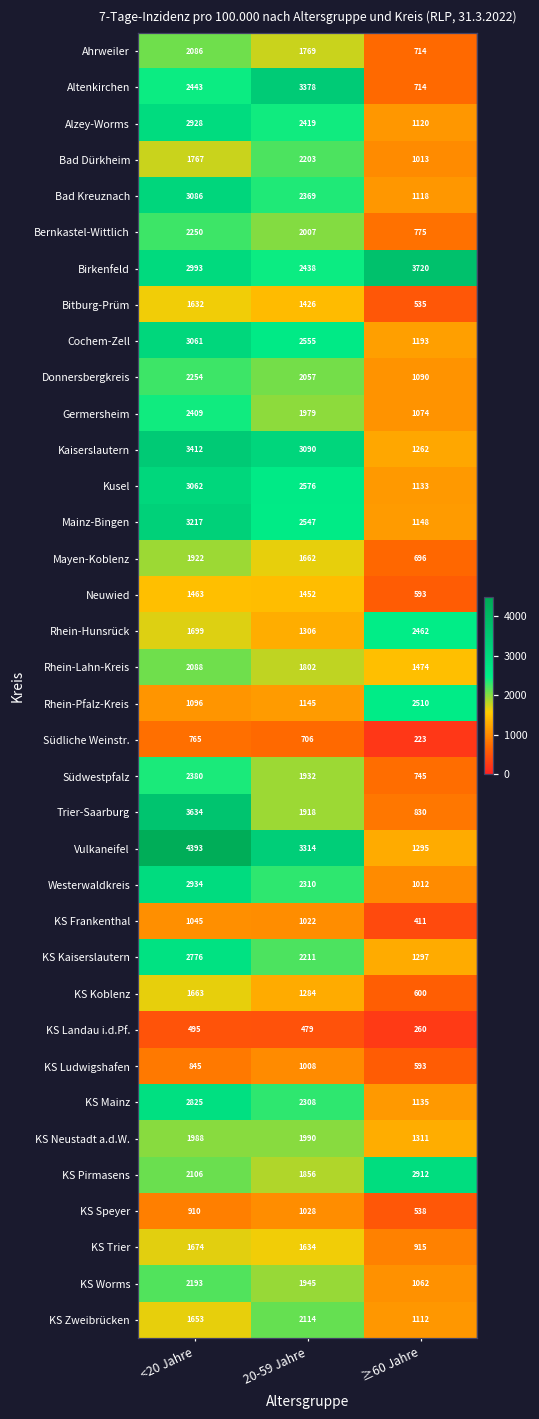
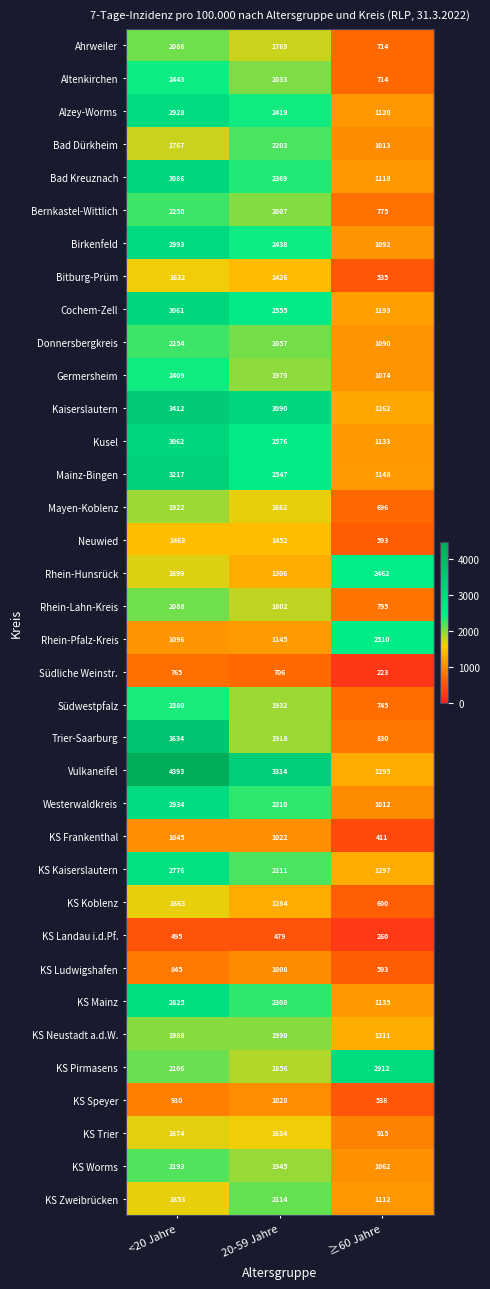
Altenkirchen, 20-59 Jahre: 3378 -> 2033
Birkenfeld, ≥60 Jahre: 3720 -> 1092
Rhein-Lahn-Kreis, ≥60 Jahre: 1474 -> 795
